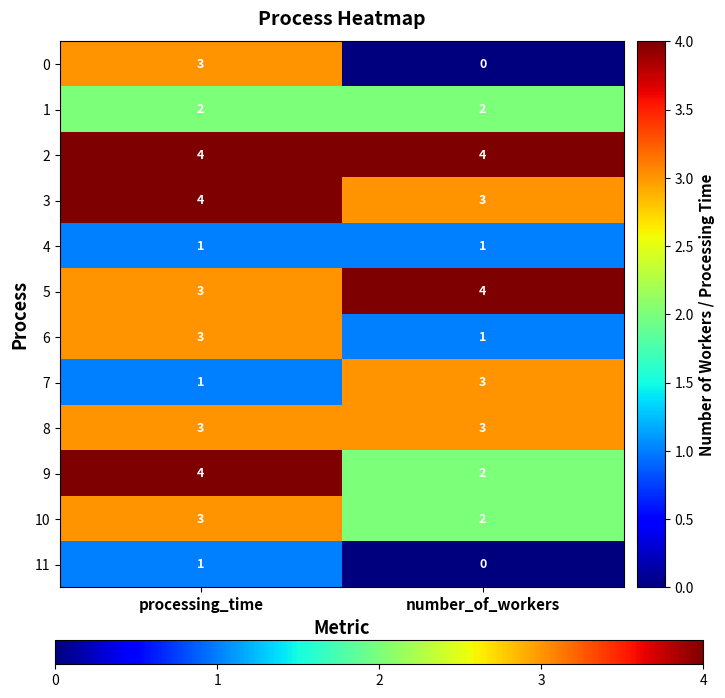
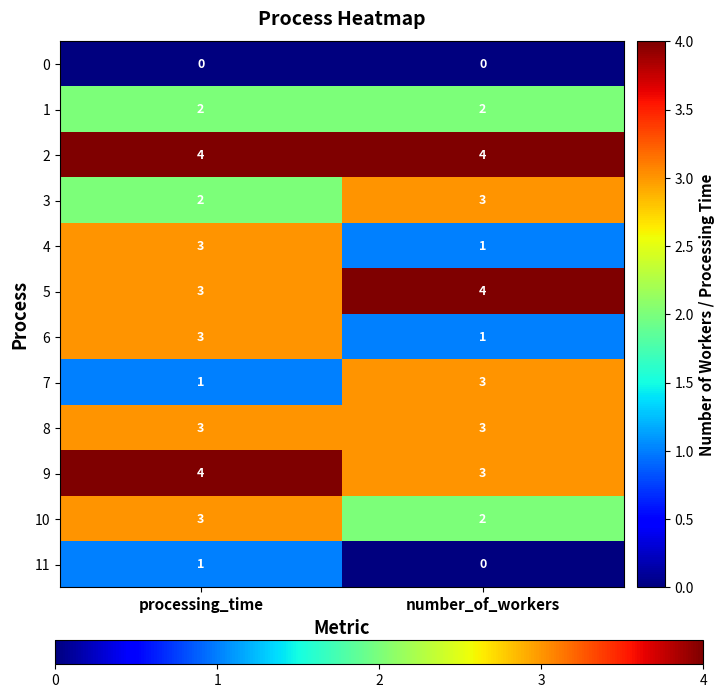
0, processing_time: 3 -> 0
3, processing_time: 4 -> 2
4, processing_time: 1 -> 3
9, number_of_workers: 2 -> 3
